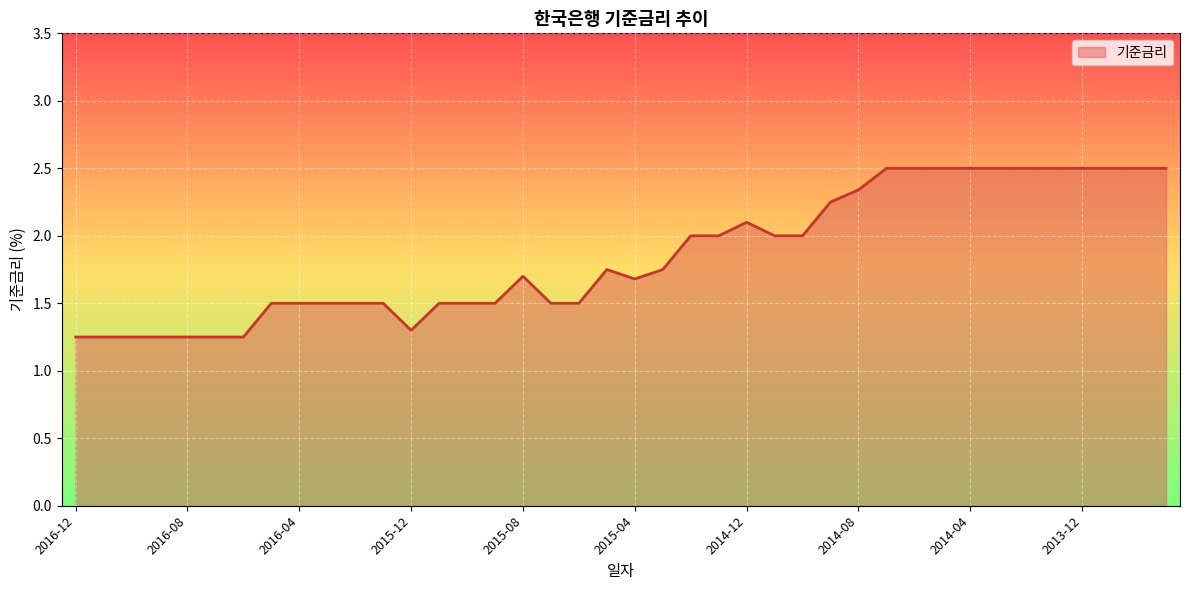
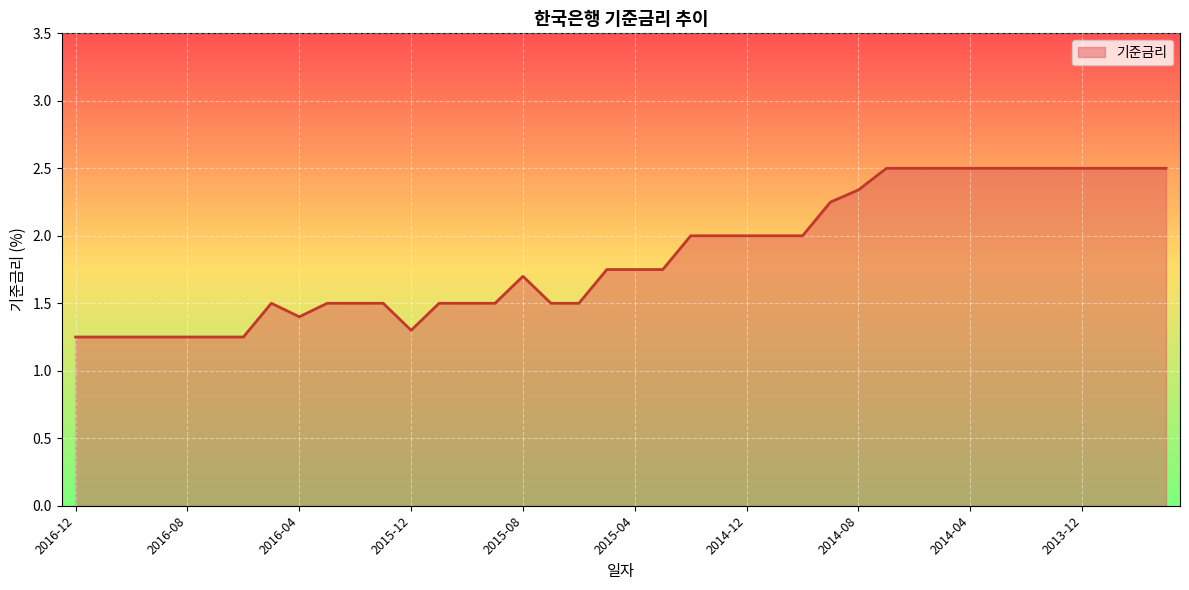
2016-04: 1.5 -> 1.4
2015-04: 1.68 -> 1.75
2014-12: 2.1 -> 2.0
